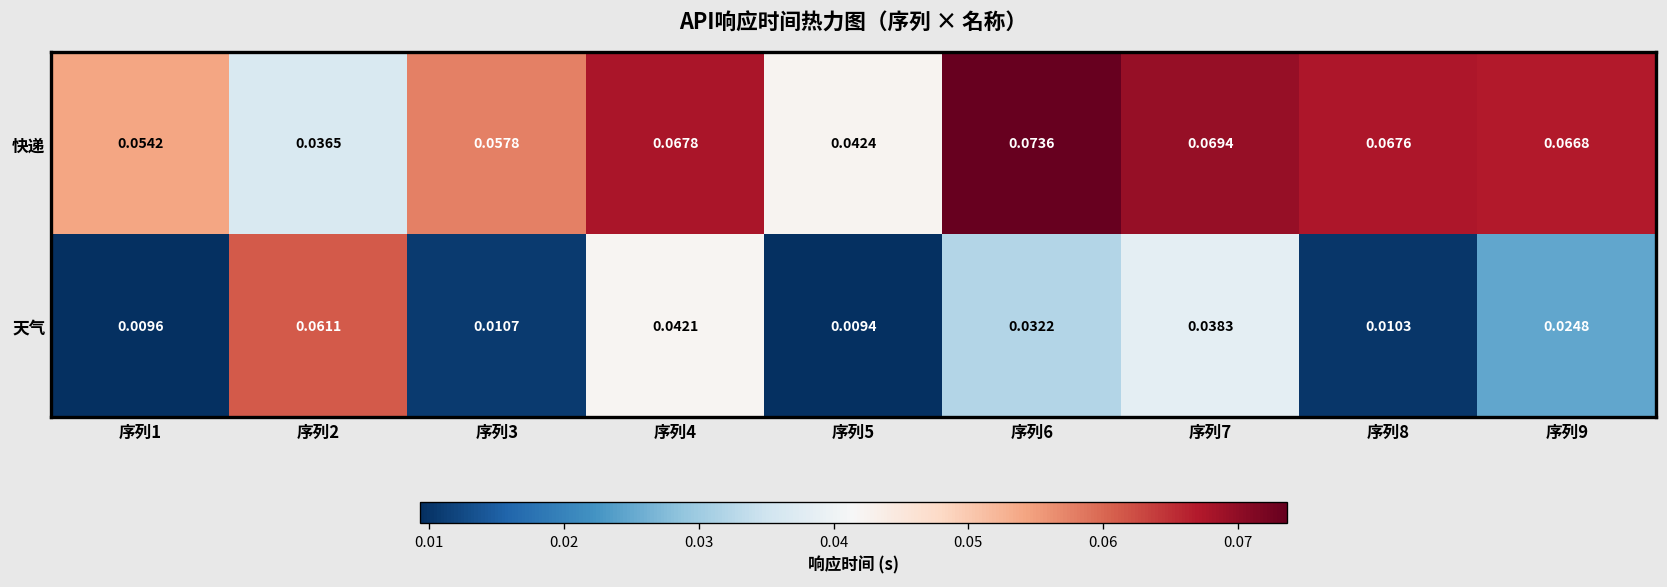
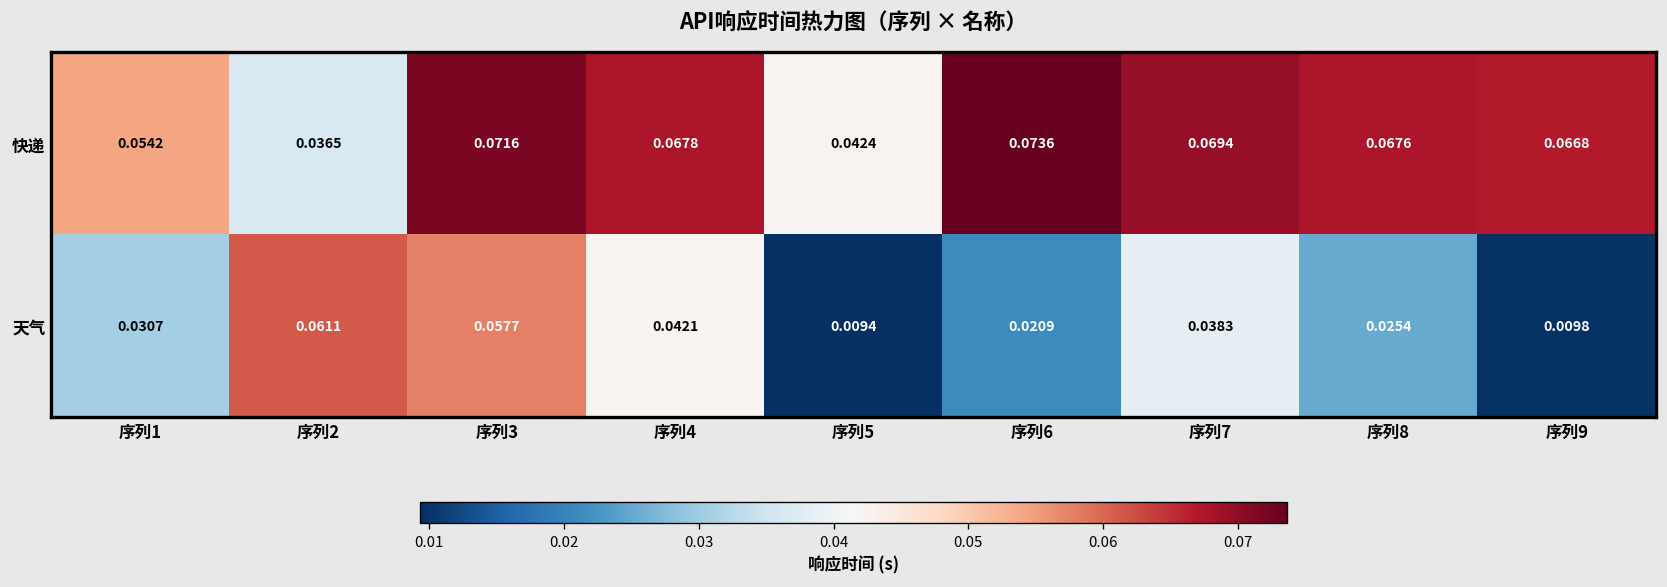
快递, 序列3: 0.0578 -> 0.0716
天气, 序列1: 0.0096 -> 0.0307
天气, 序列3: 0.0107 -> 0.0577
天气, 序列6: 0.0322 -> 0.0209
天气, 序列8: 0.0103 -> 0.0254
天气, 序列9: 0.0248 -> 0.0098
